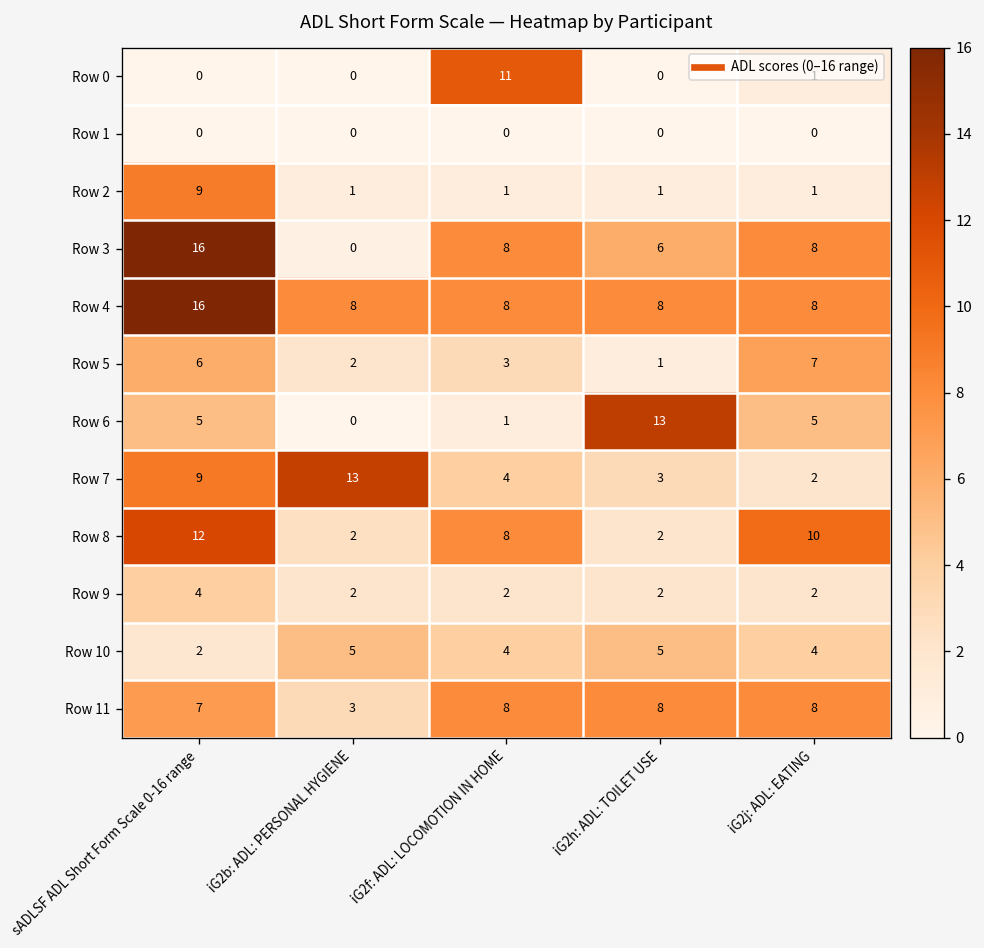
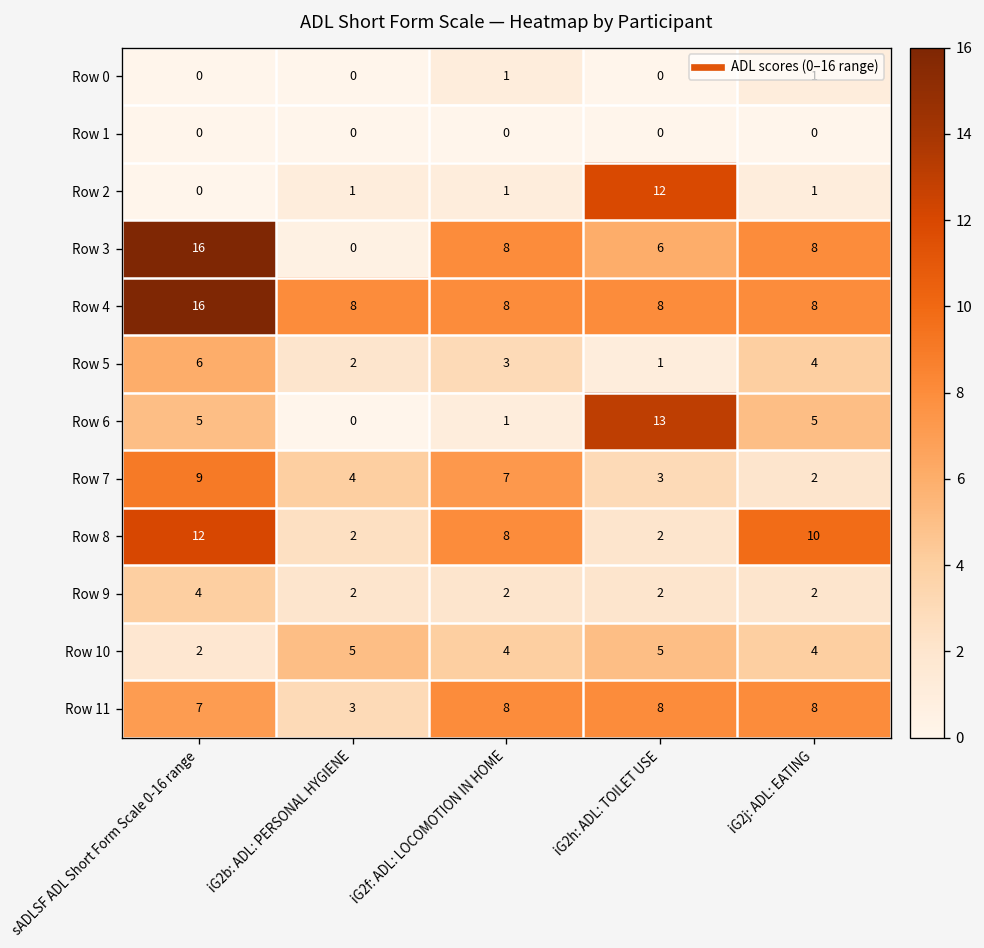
Row 0, iG2f: ADL: LOCOMOTION IN HOME: 11 -> 1
Row 2, sADLSF ADL Short Form Scale 0-16 range: 9 -> 0
Row 2, iG2h: ADL: TOILET USE: 1 -> 12
Row 5, iG2j: ADL: EATING: 7 -> 4
Row 7, iG2b: ADL: PERSONAL HYGIENE: 13 -> 4
Row 7, iG2f: ADL: LOCOMOTION IN HOME: 4 -> 7
